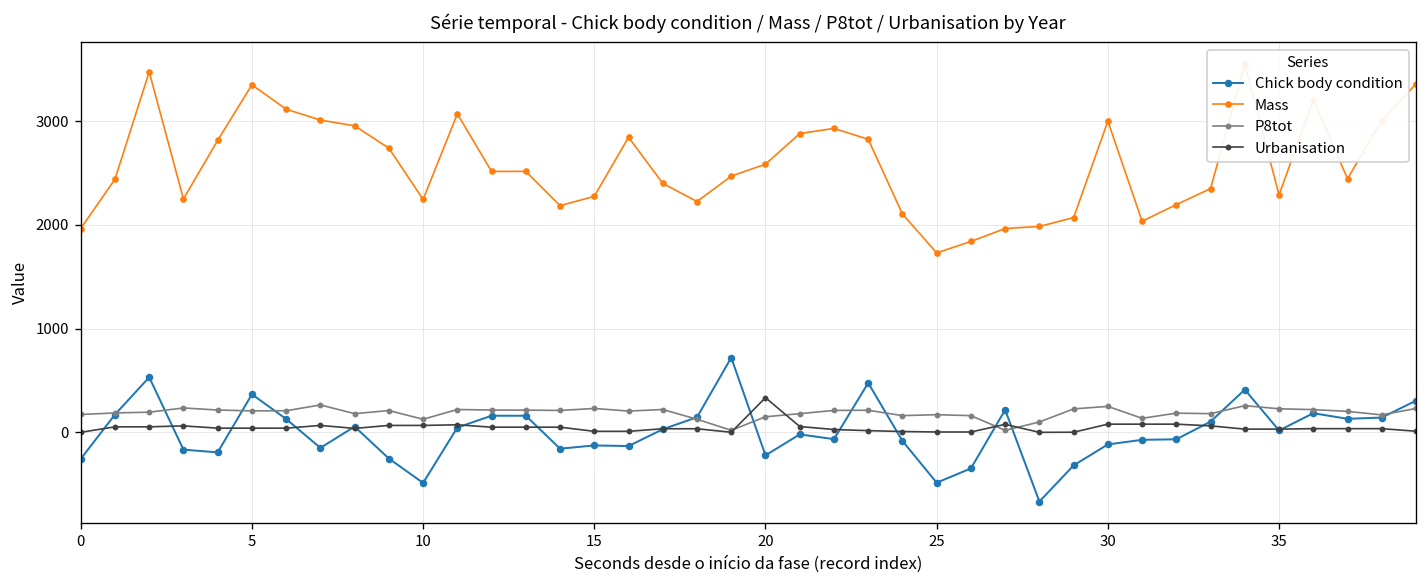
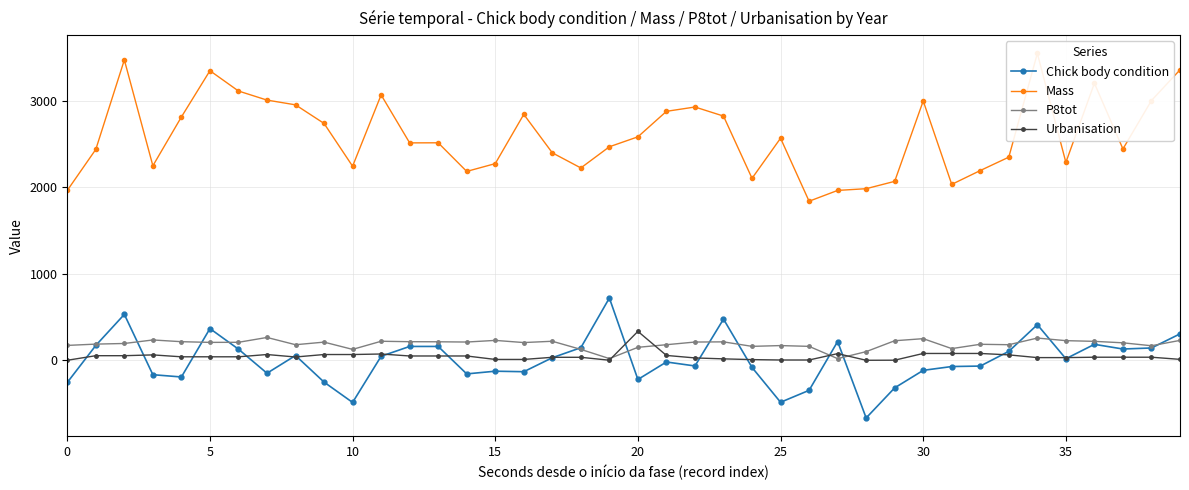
Mass, 25: 1700 -> 2600
